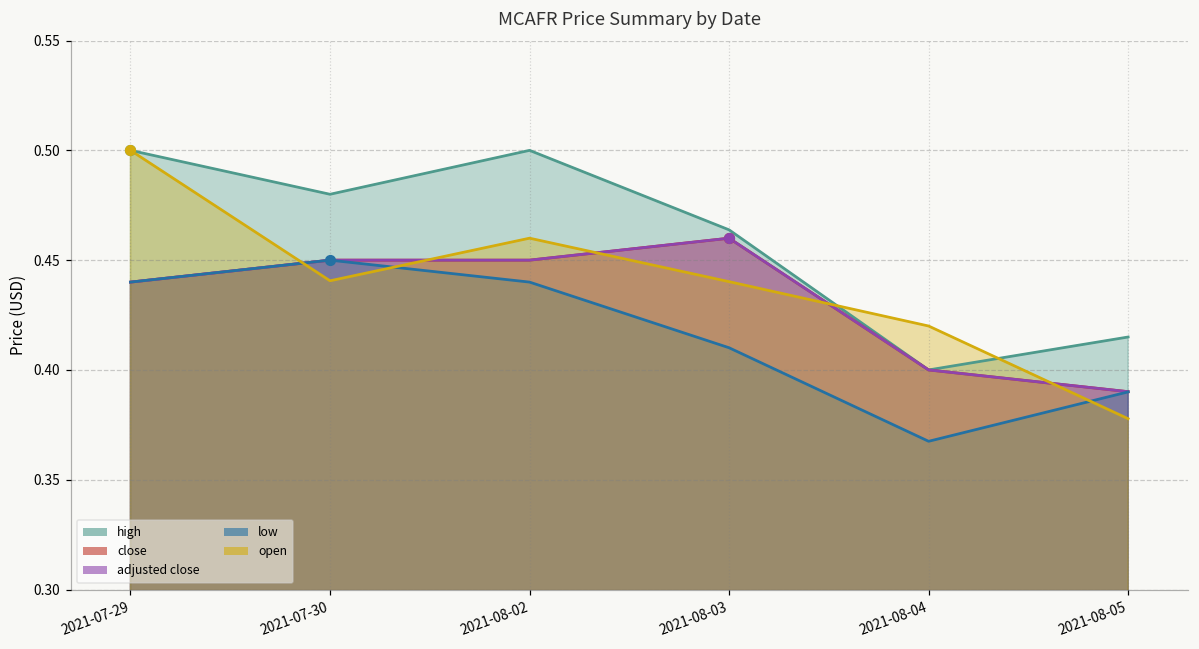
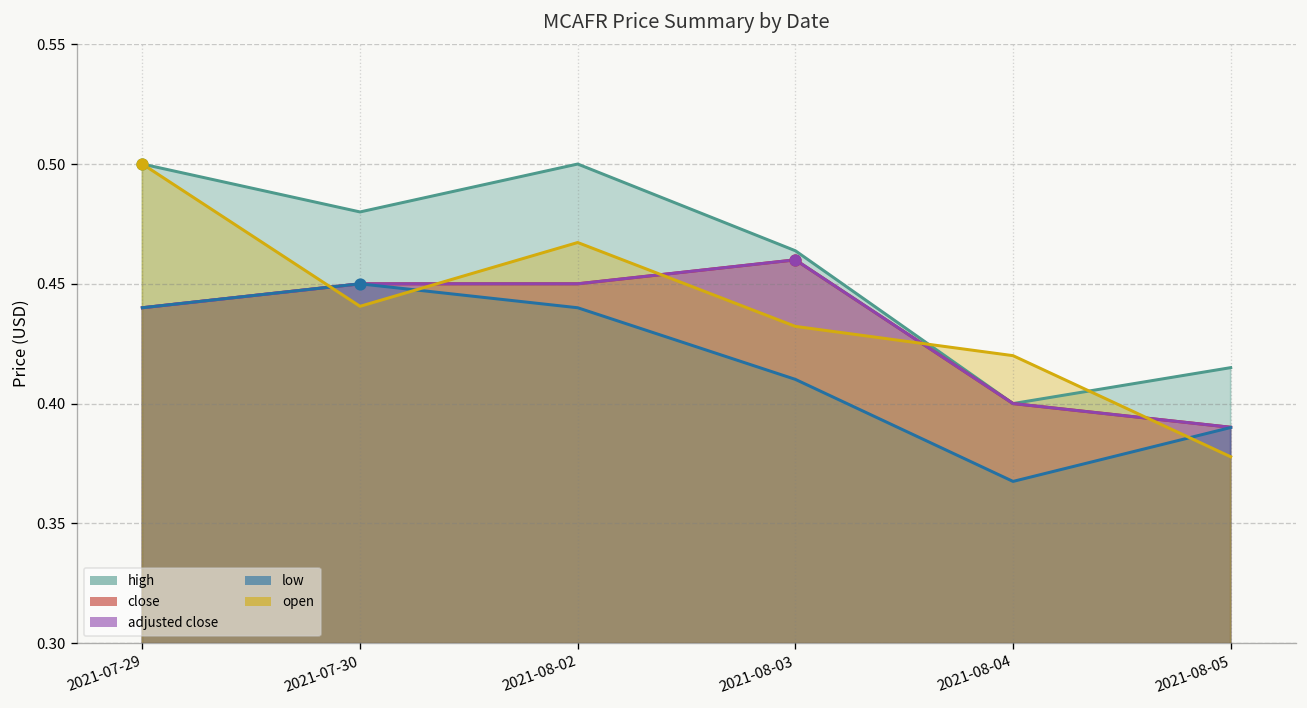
open, 2021-08-02: 0.460 -> 0.467
open, 2021-08-03: 0.440 -> 0.432
